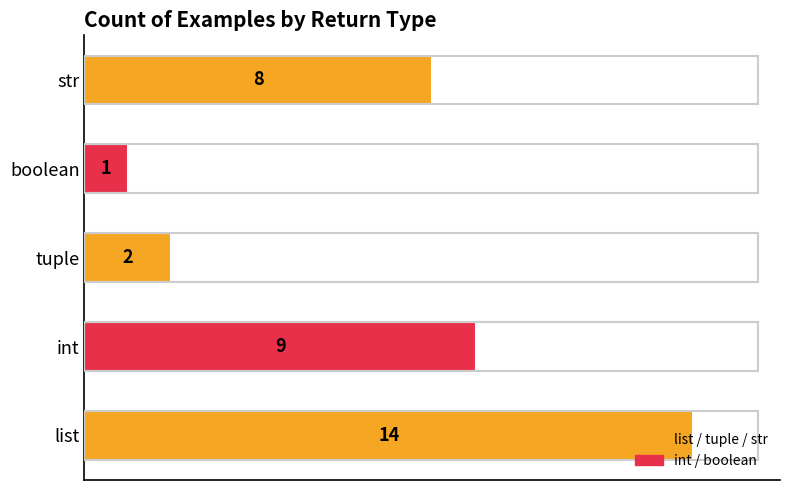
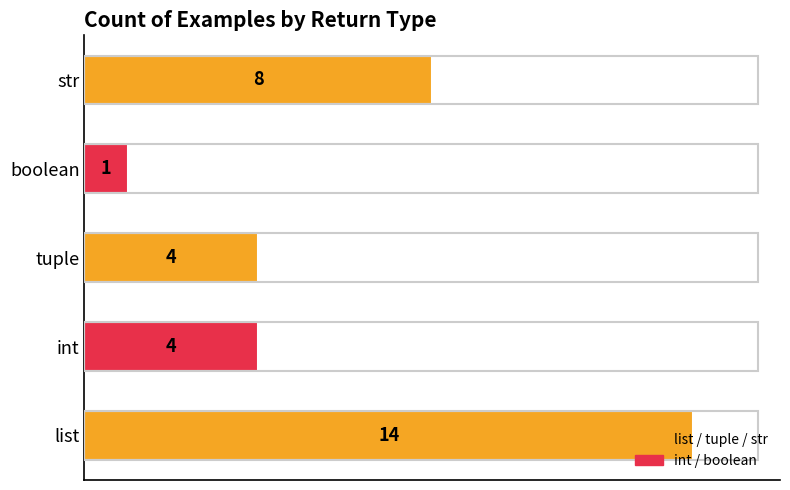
tuple: 2 -> 4
int: 9 -> 4
